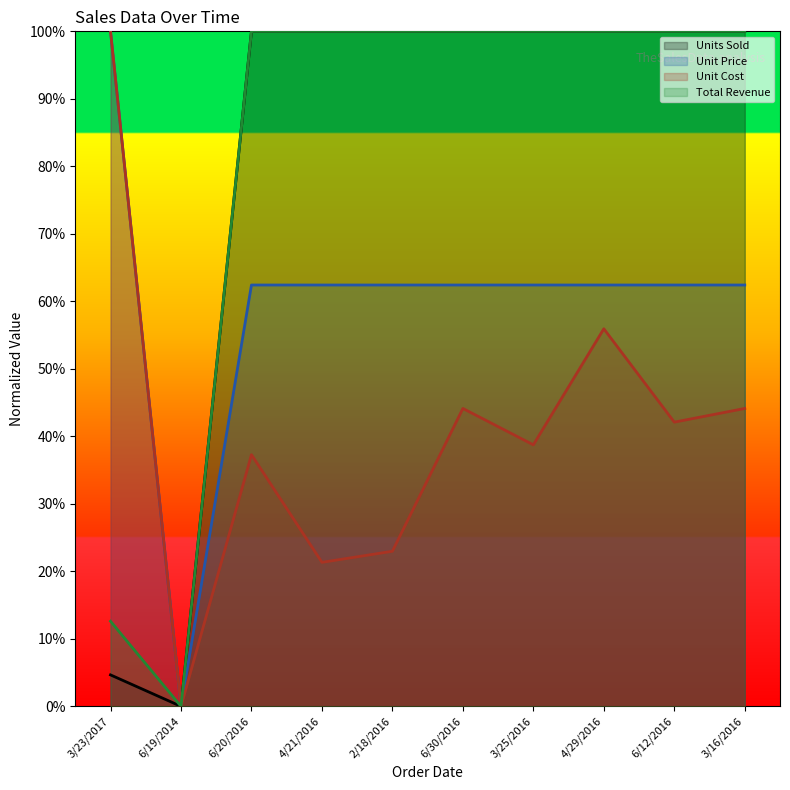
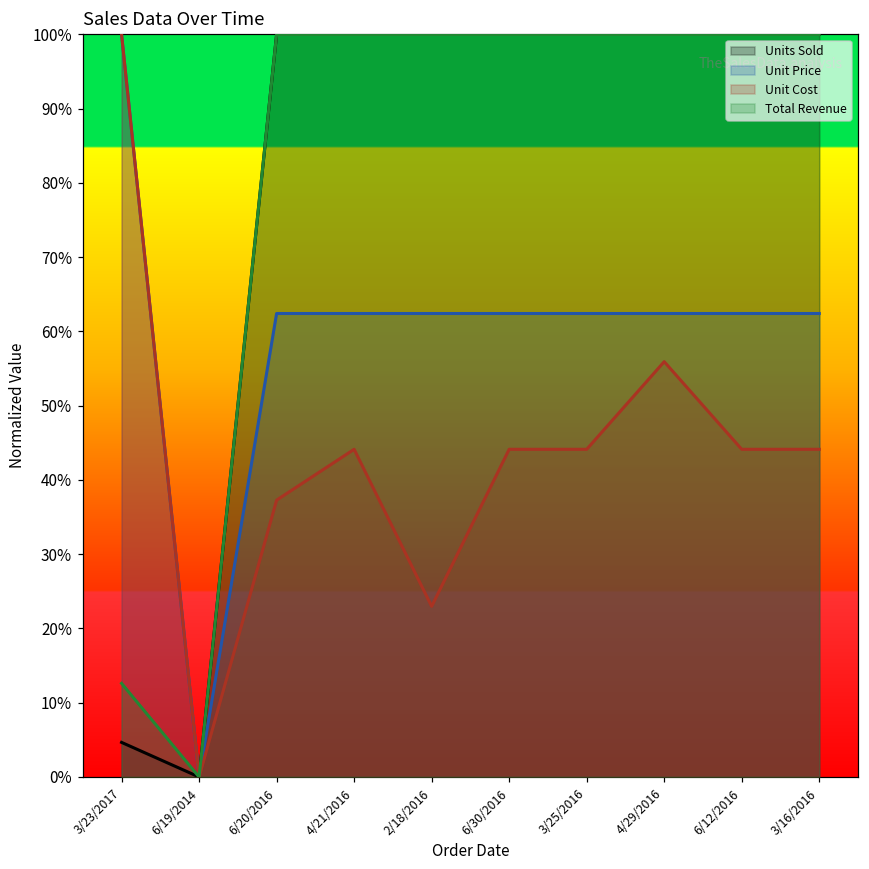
Unit Cost, 4/21/2016: 21% -> 44%
Unit Cost, 3/25/2016: 39% -> 44%
Unit Cost, 6/12/2016: 42% -> 44%
